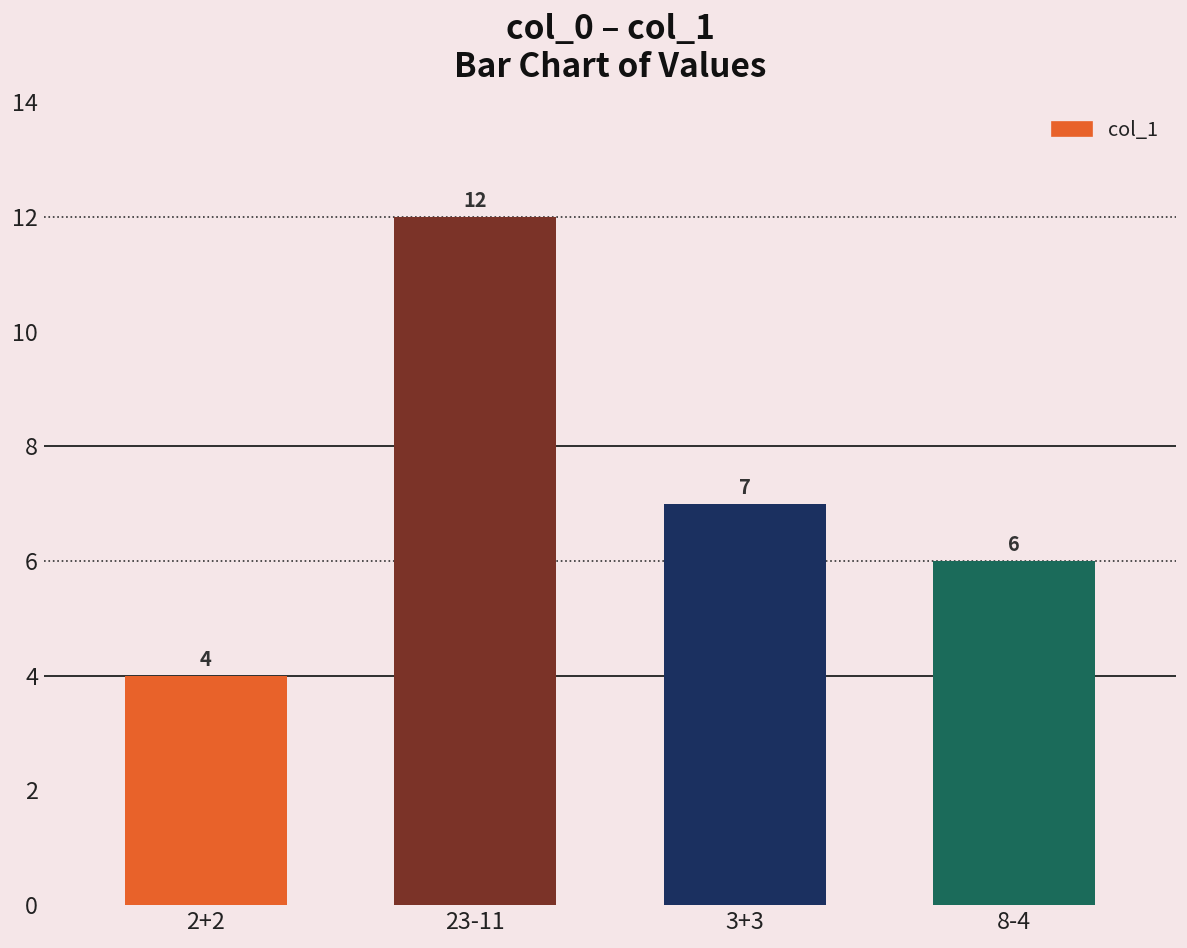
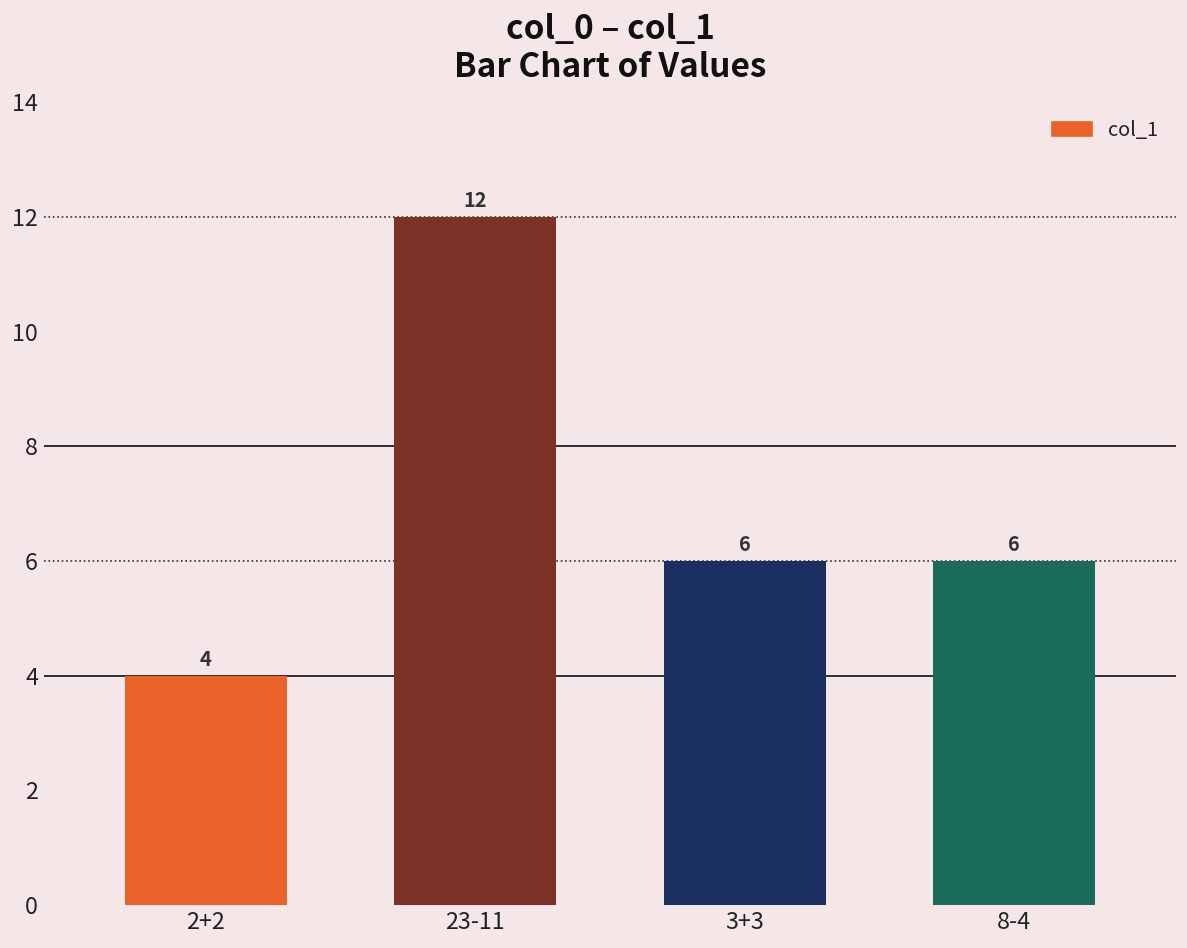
3+3: 7 -> 6
